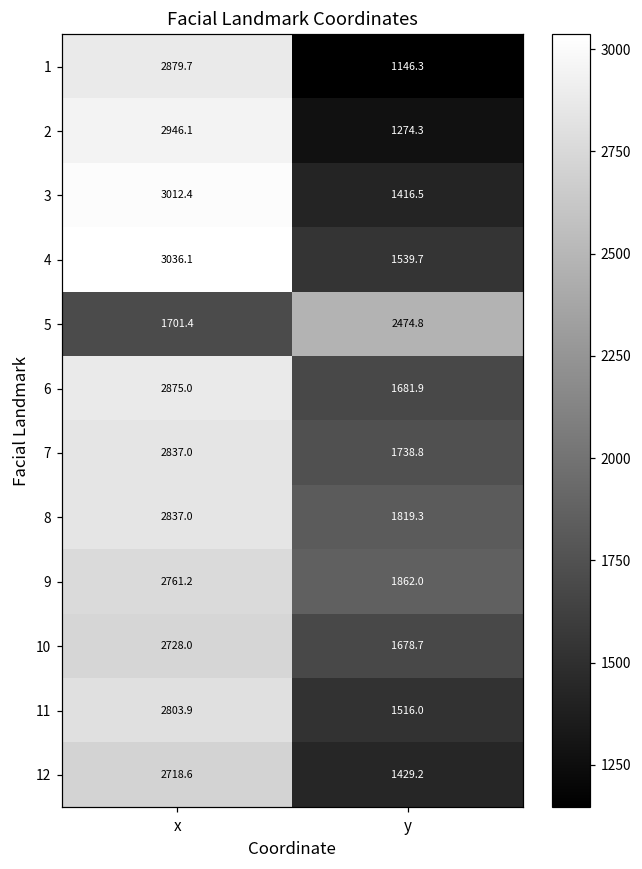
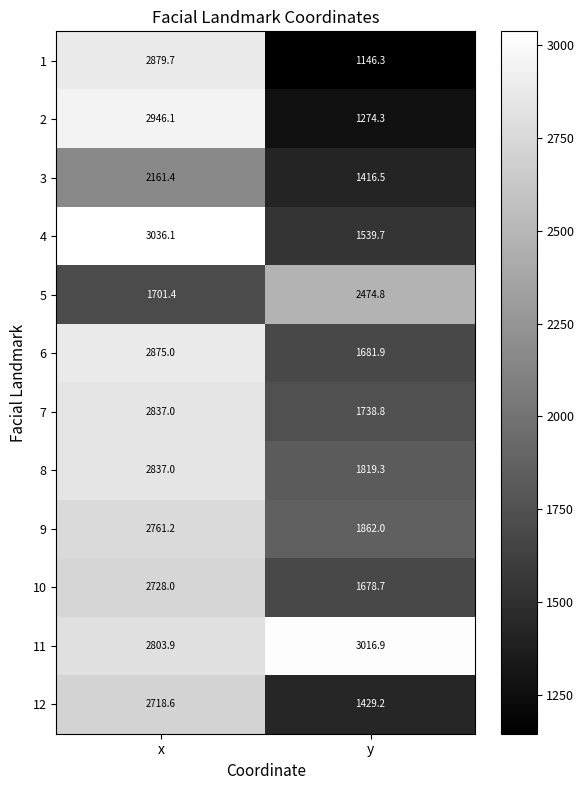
3, x: 3012.4 -> 2161.4
11, y: 1516.0 -> 3016.9
